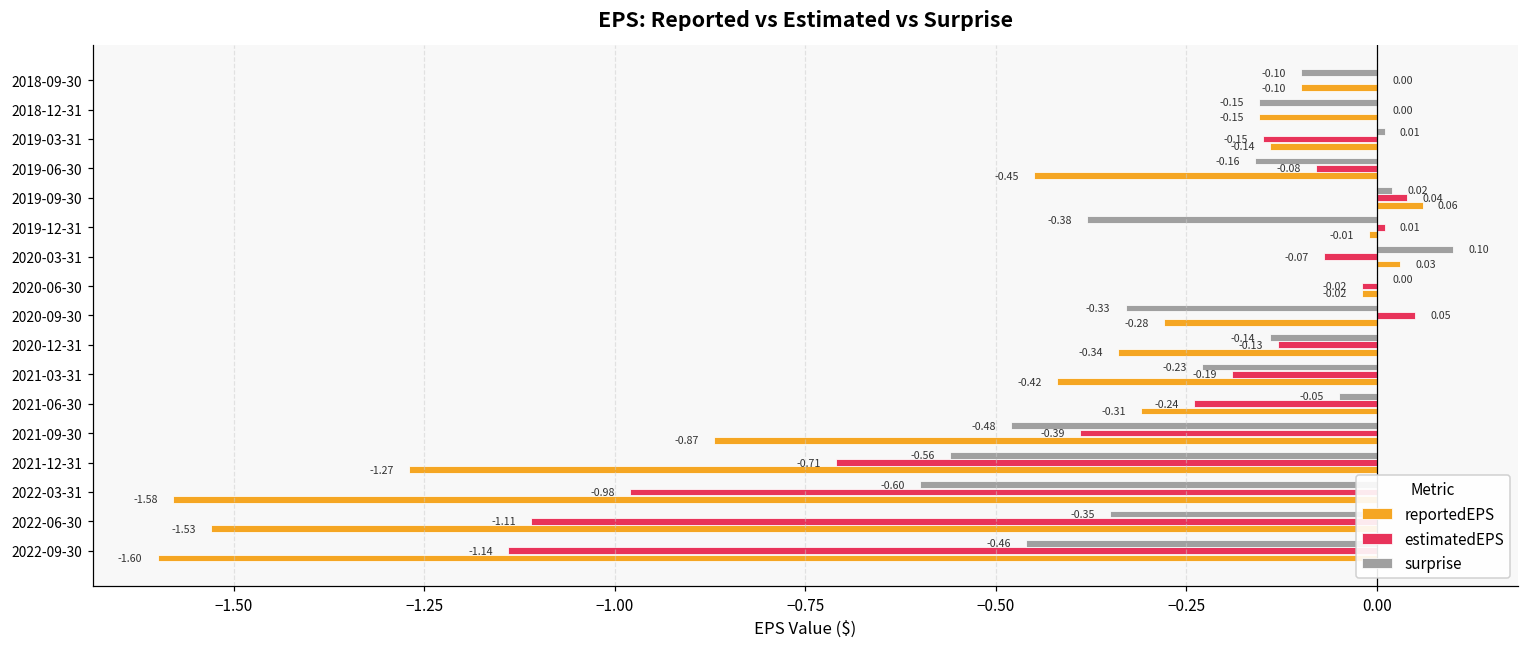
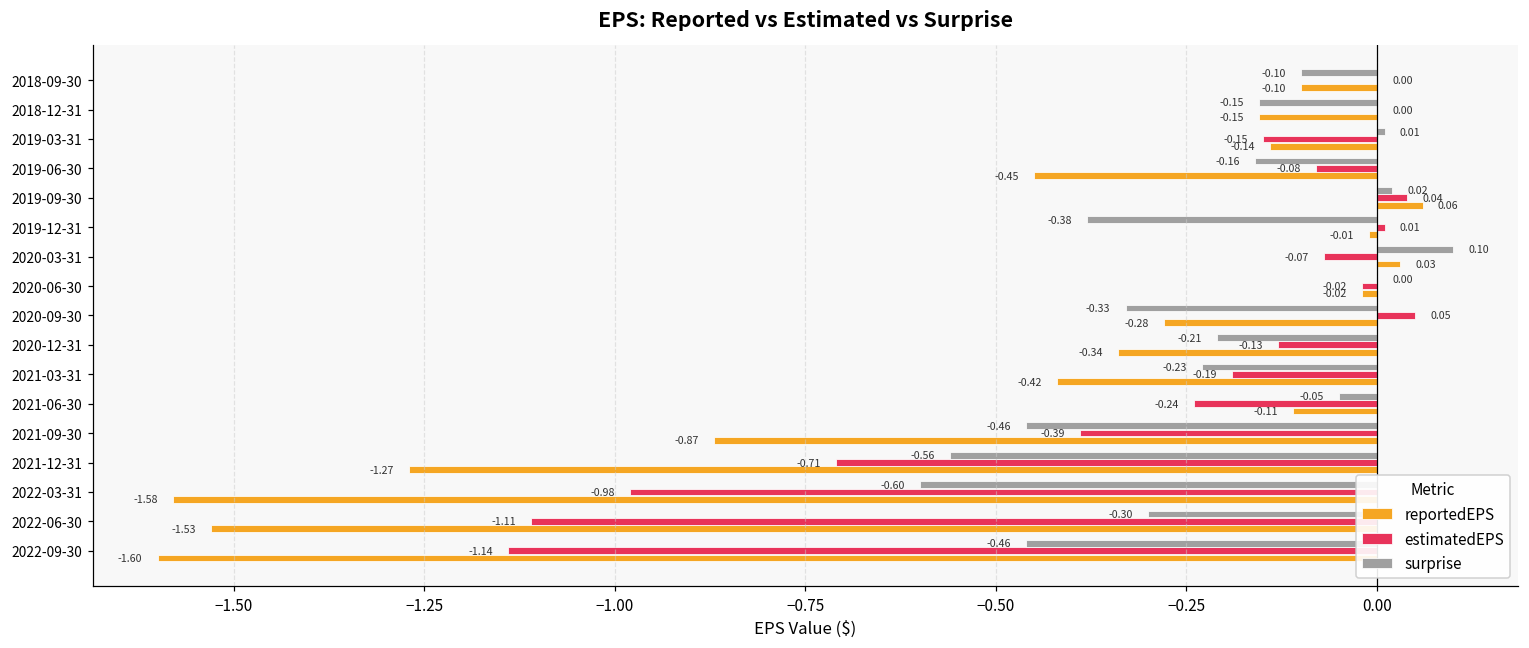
surprise, 2020-12-31: -0.14 -> -0.21
reportedEPS, 2021-06-30: -0.31 -> -0.11
surprise, 2021-09-30: -0.48 -> -0.46
surprise, 2022-06-30: -0.35 -> -0.30
